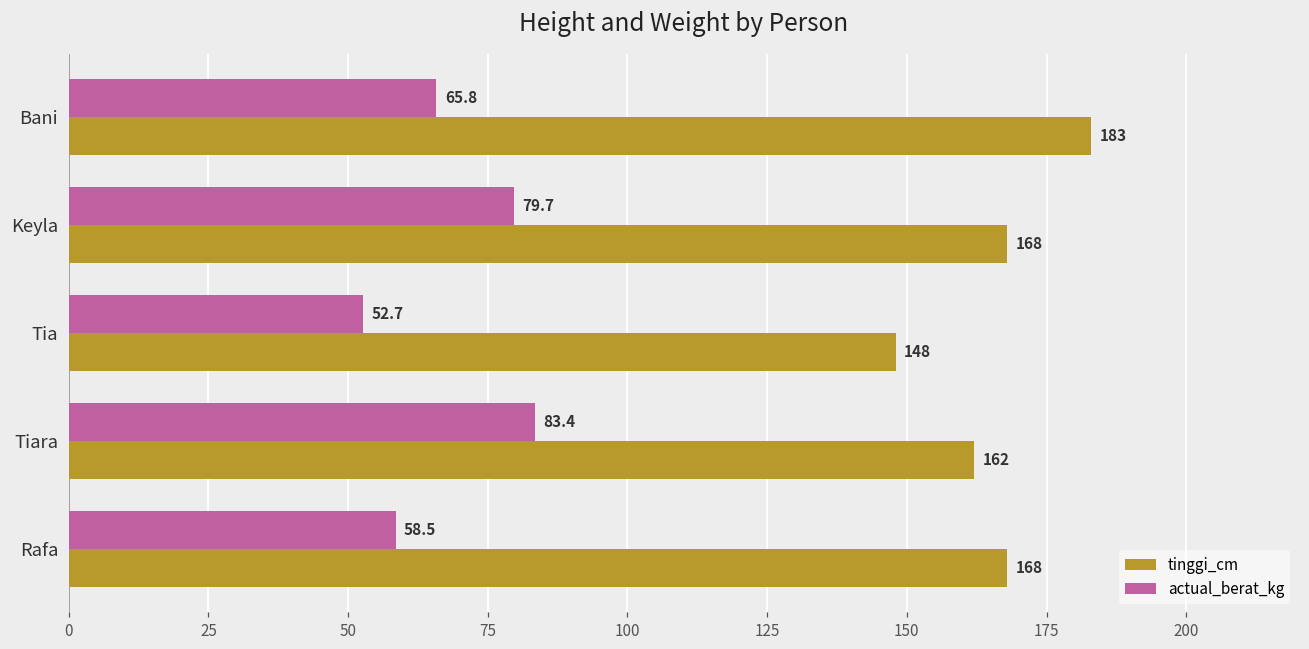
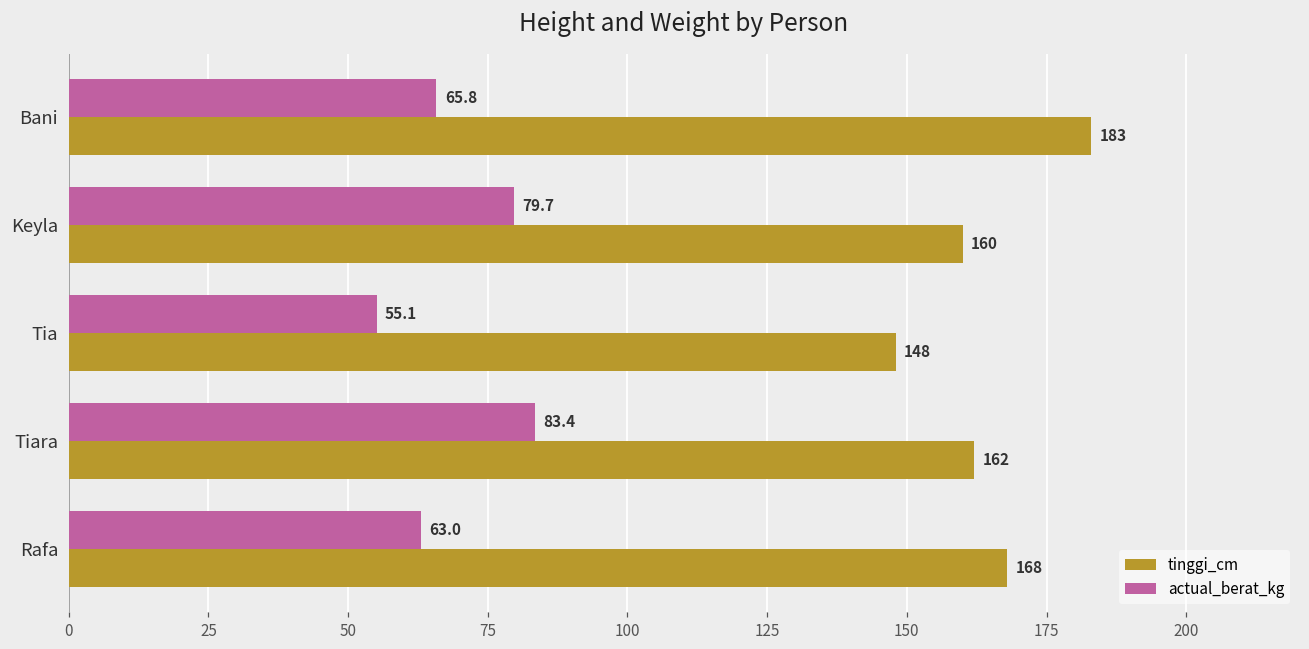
tinggi_cm, Keyla: 168 -> 160
actual_berat_kg, Tia: 52.7 -> 55.1
actual_berat_kg, Rafa: 58.5 -> 63.0
